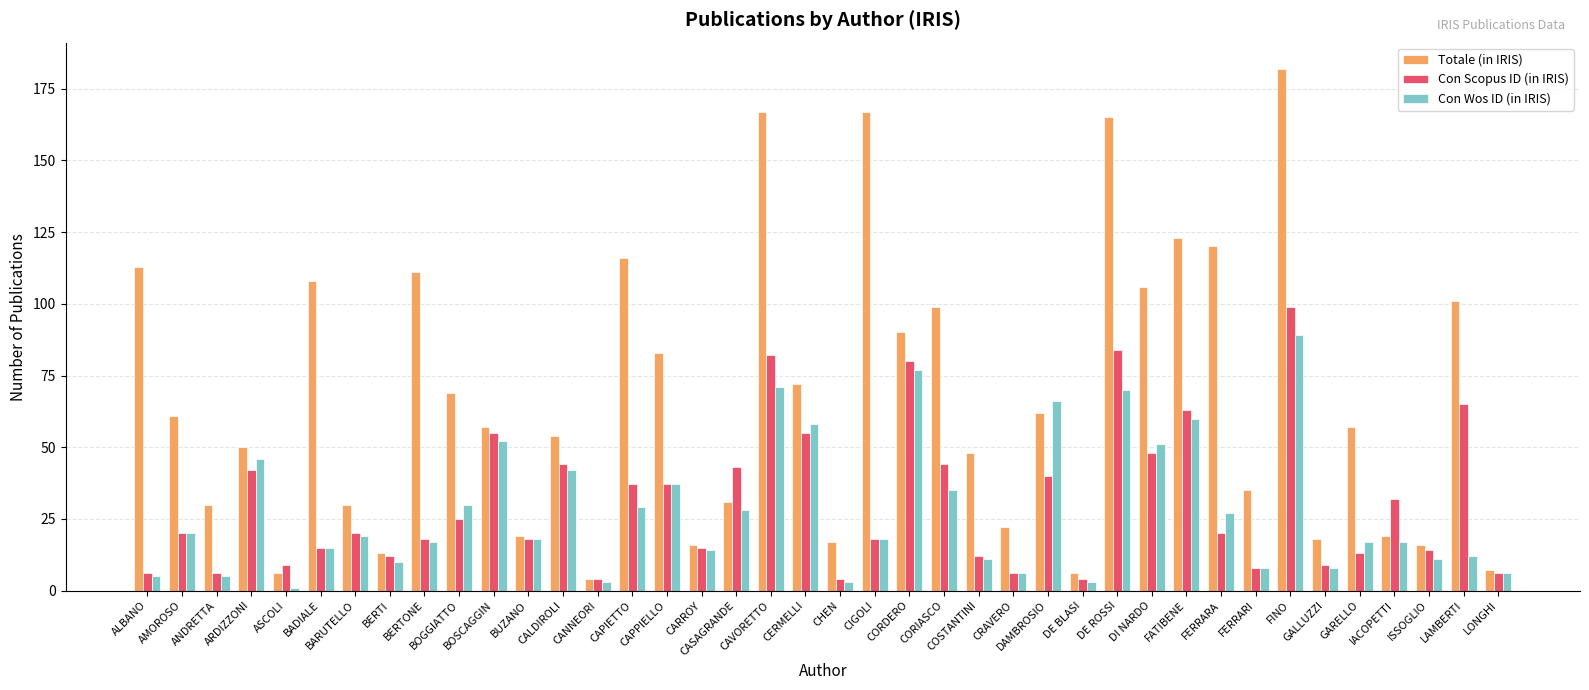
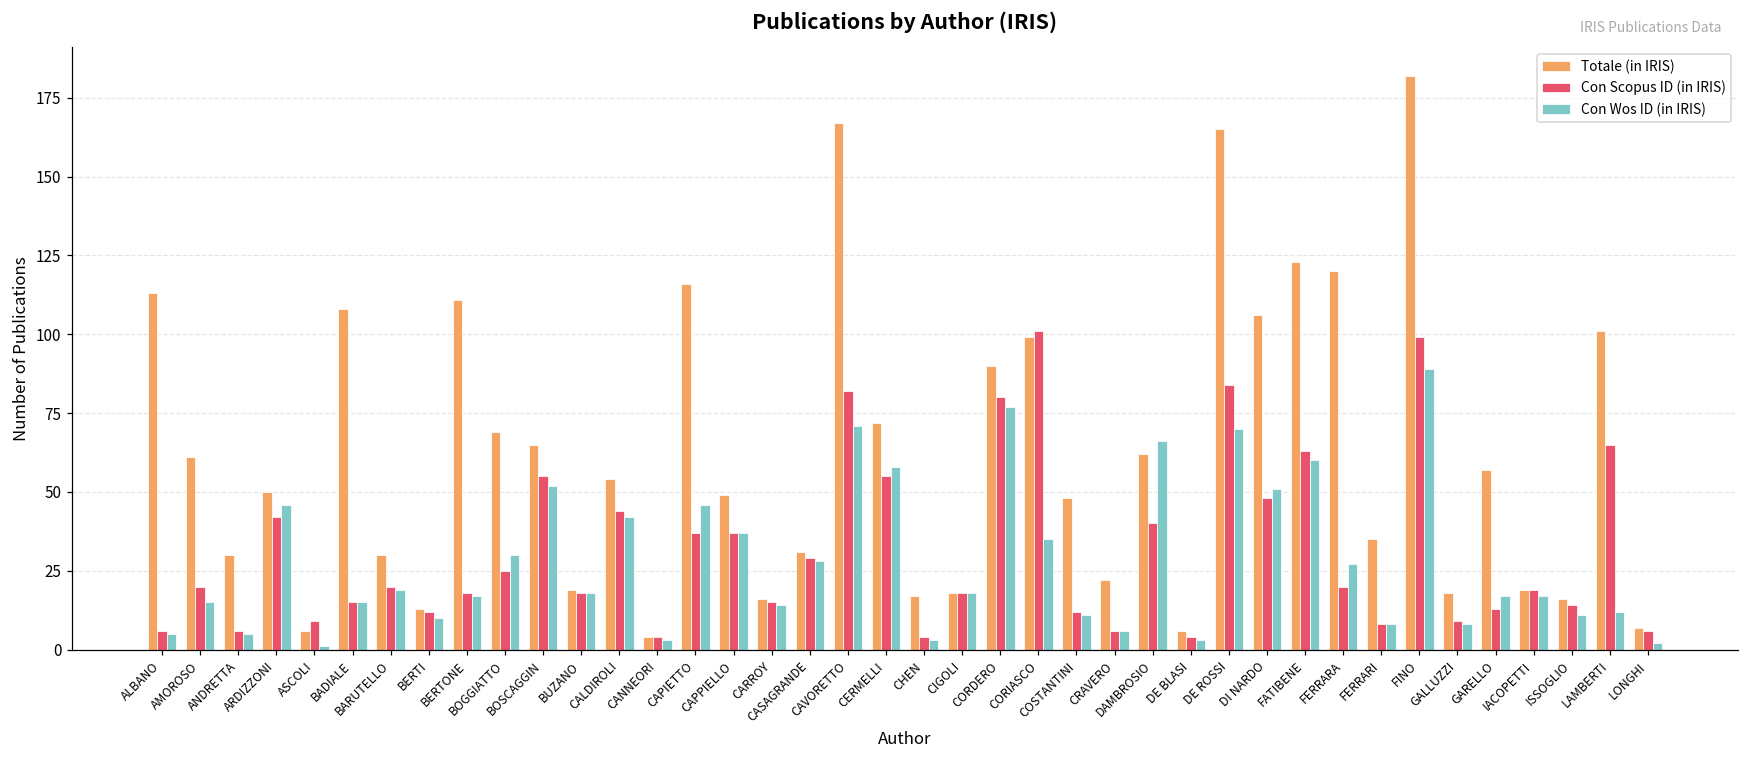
Con Wos ID (in IRIS), AMOROSO: 20 -> 15
Totale (in IRIS), BOSCAGGIN: 57 -> 65
Con Wos ID (in IRIS), CAPIETTO: 29 -> 46
Totale (in IRIS), CAPPIELLO: 83 -> 49
Con Scopus ID (in IRIS), CASAGRANDE: 43 -> 29
Totale (in IRIS), CIGOLI: 167 -> 18
Con Scopus ID (in IRIS), CORIASCO: 44 -> 101
Con Scopus ID (in IRIS), IACOPETTI: 32 -> 19
Con Wos ID (in IRIS), LONGHI: 6 -> 2
